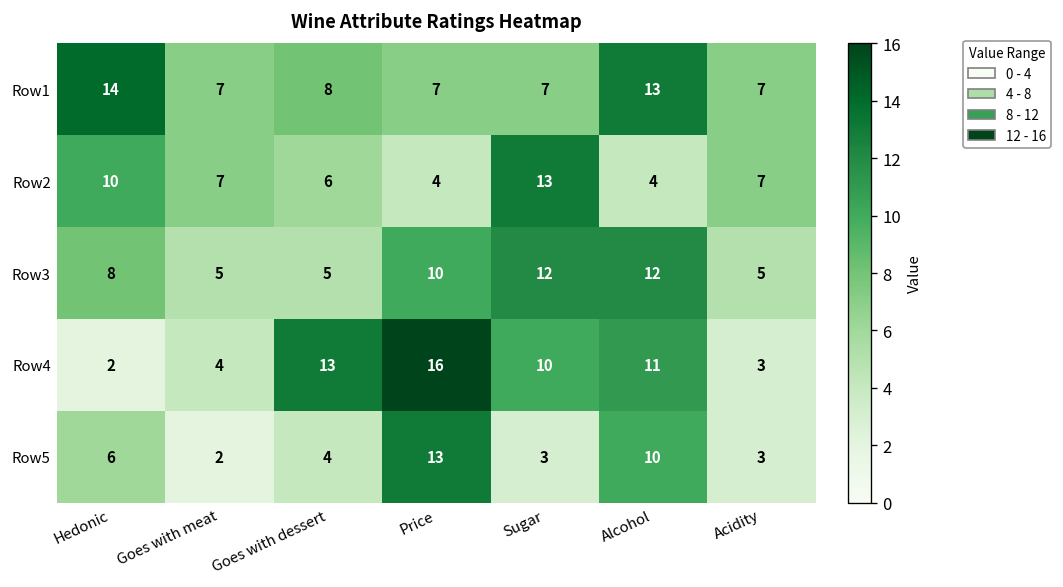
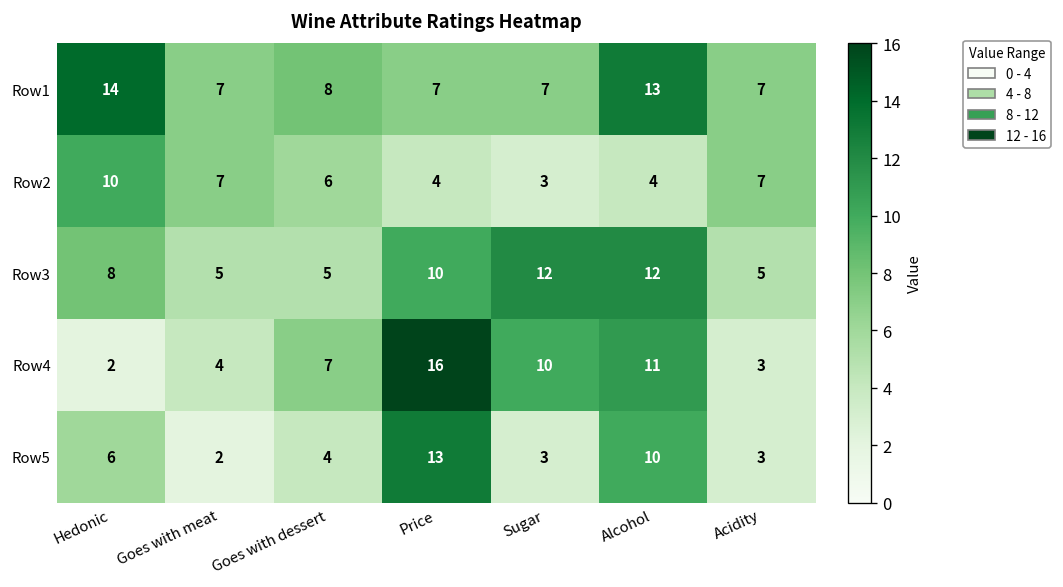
Row2, Sugar: 13 -> 3
Row4, Goes with dessert: 13 -> 7
